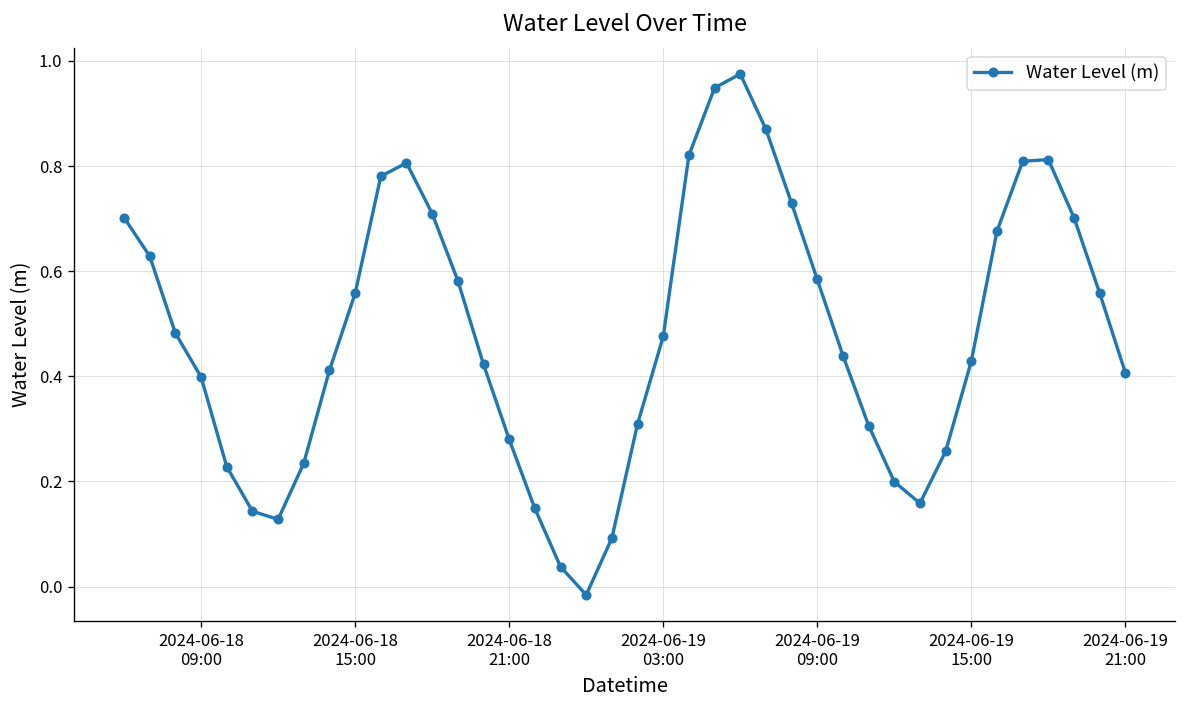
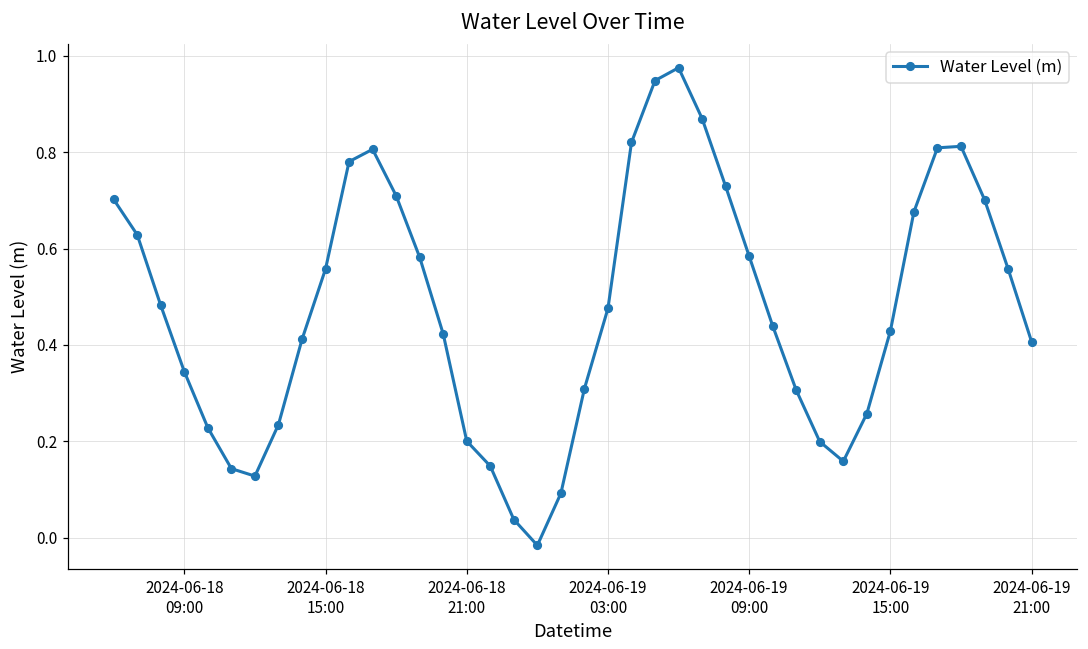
2024-06-18 09:00: 0.40 -> 0.34
2024-06-18 21:00: 0.28 -> 0.20
